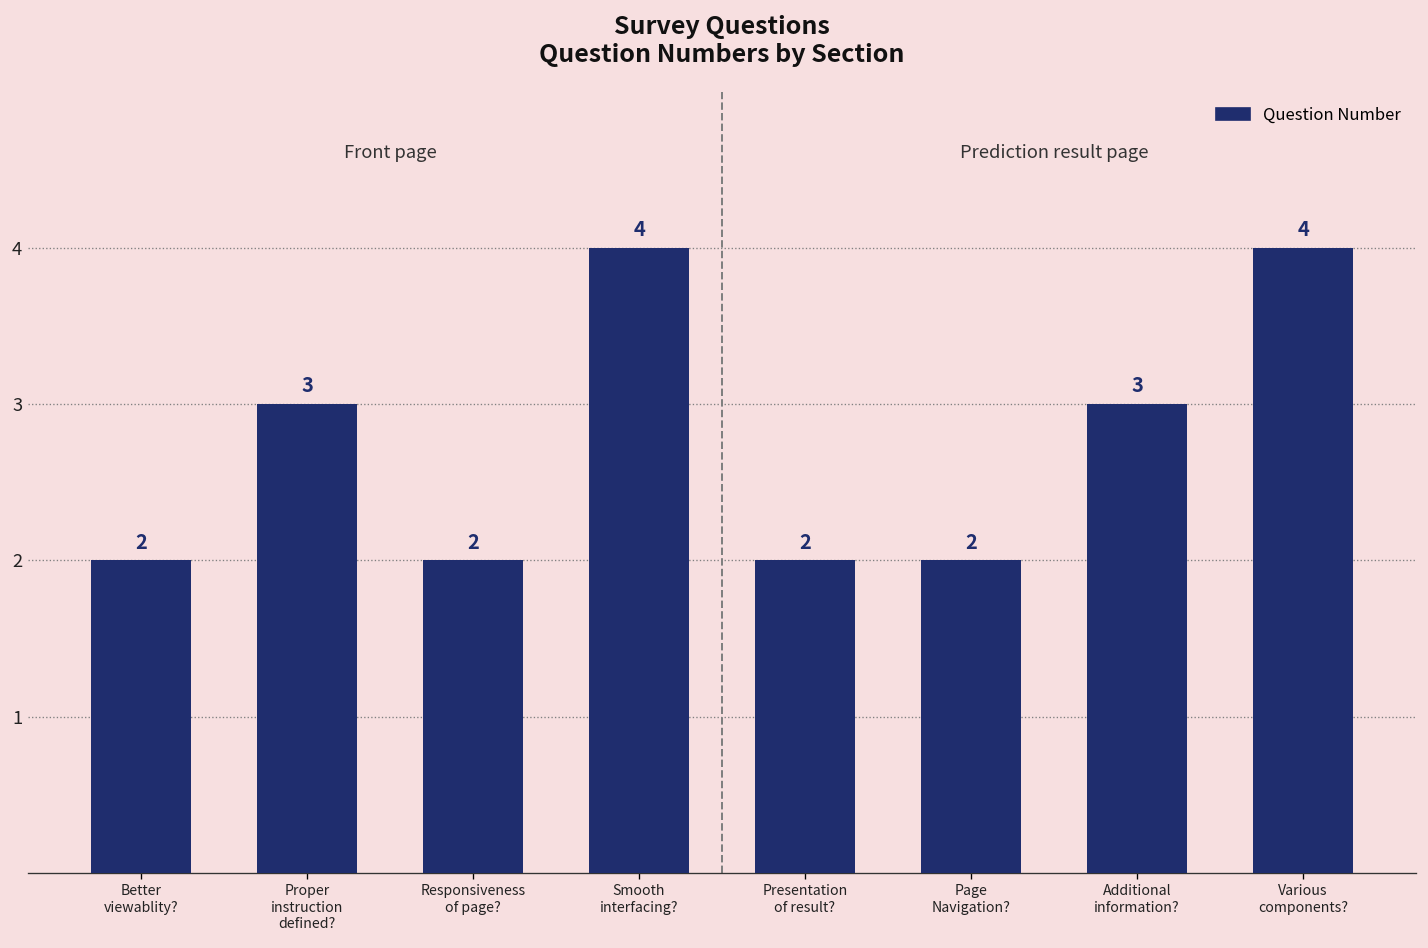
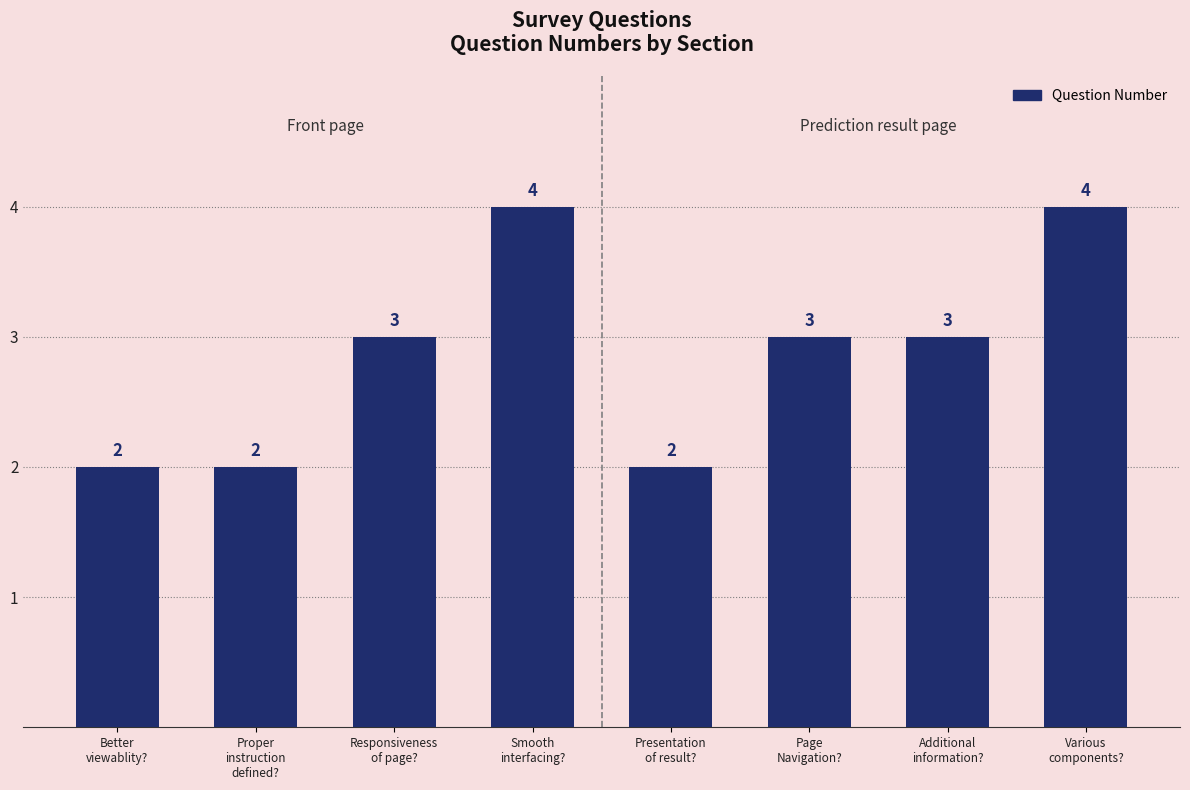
Proper instruction defined?: 3 -> 2
Responsiveness of page?: 2 -> 3
Page Navigation?: 2 -> 3
